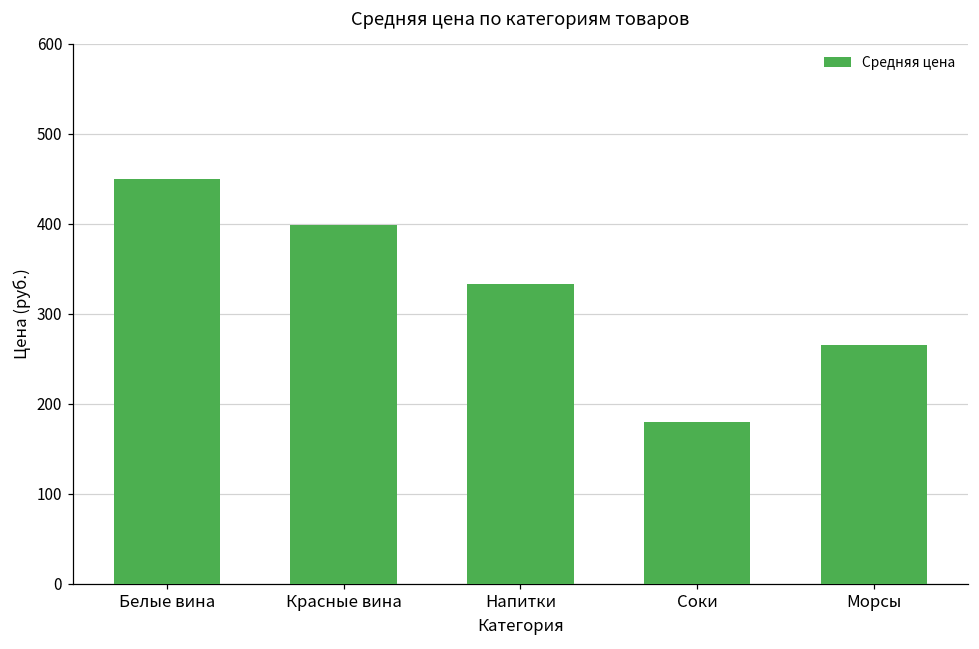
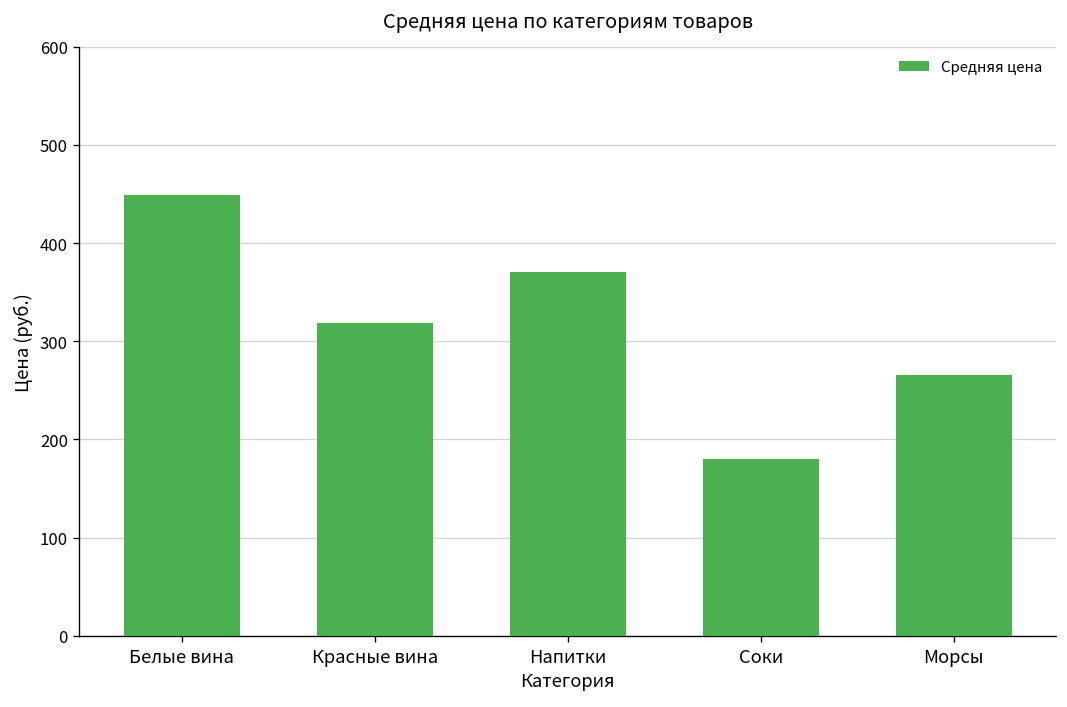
Красные вина: 400 -> 320
Напитки: 330 -> 370
